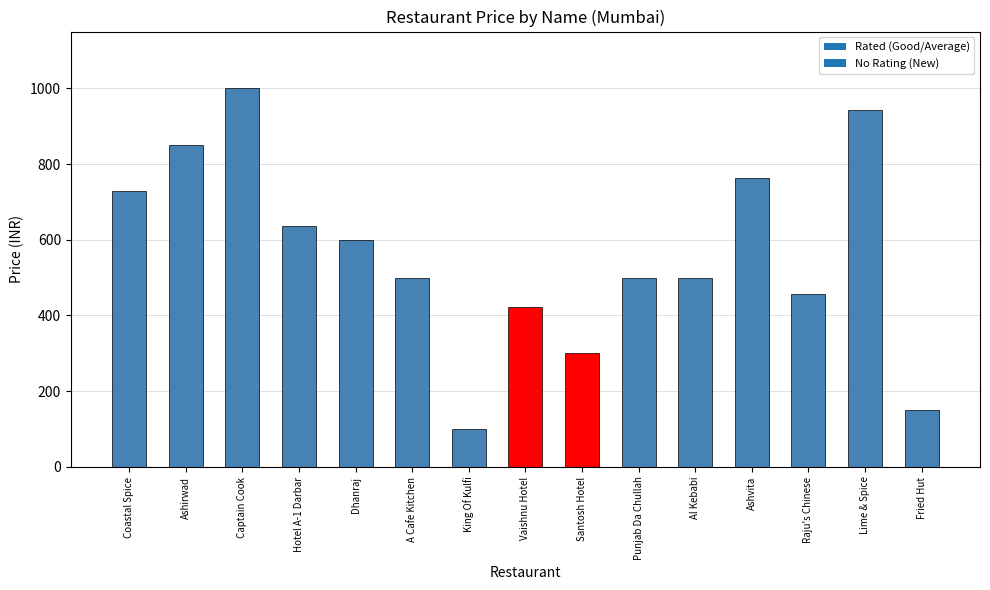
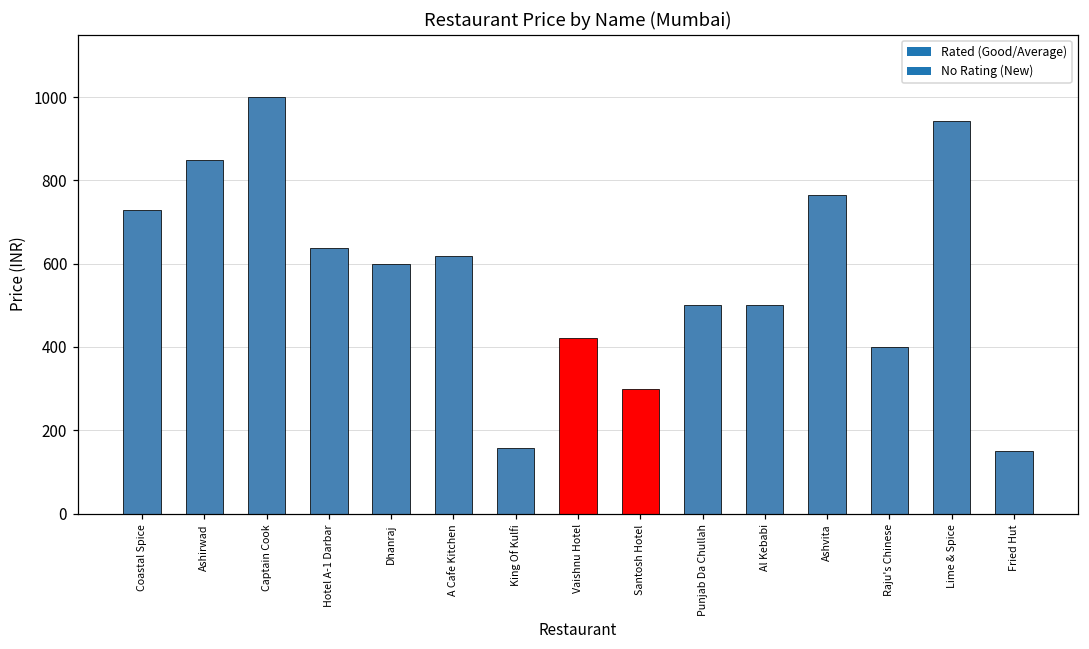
A Cafe Kitchen: 500 -> 620
King Of Kulfi: 100 -> 160
Raju's Chinese: 460 -> 400
